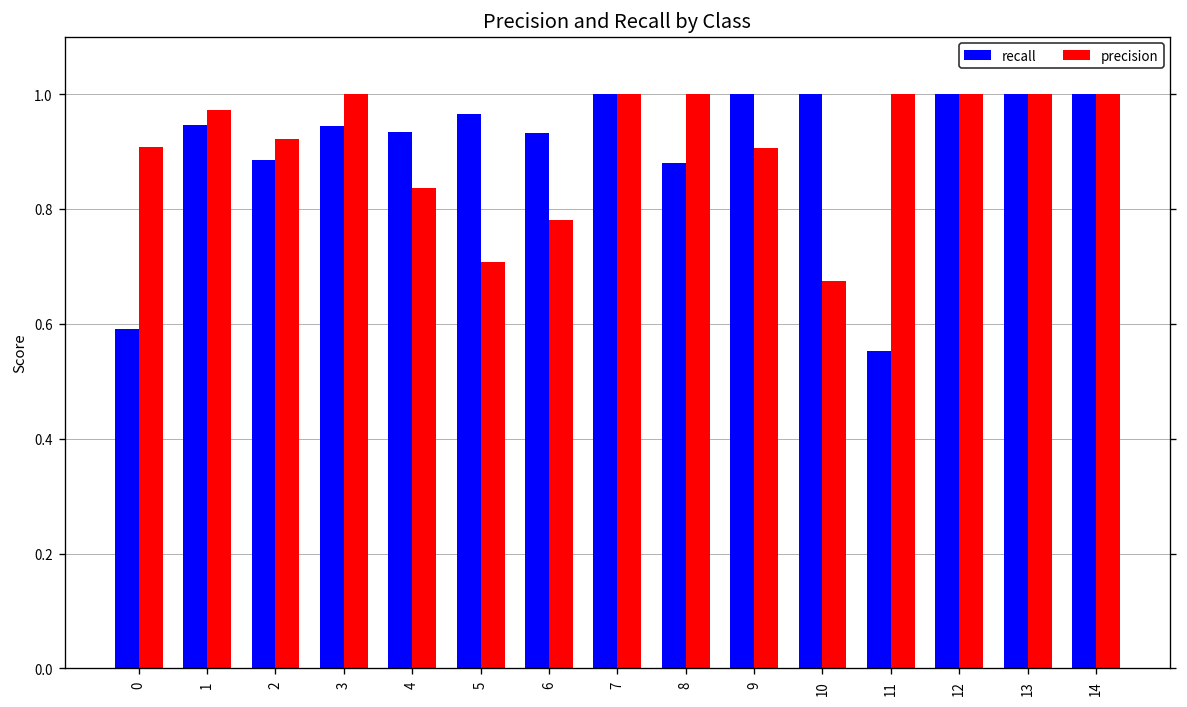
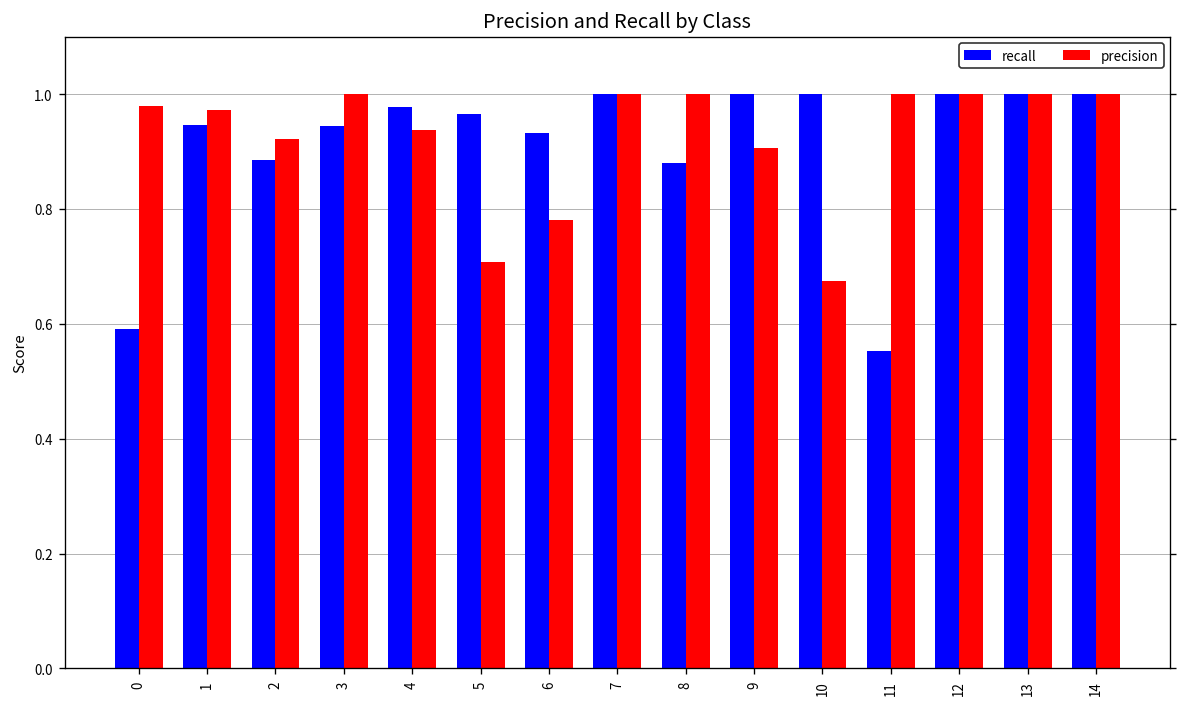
precision, 0: 0.91 -> 0.98
recall, 4: 0.93 -> 0.98
precision, 4: 0.84 -> 0.94
